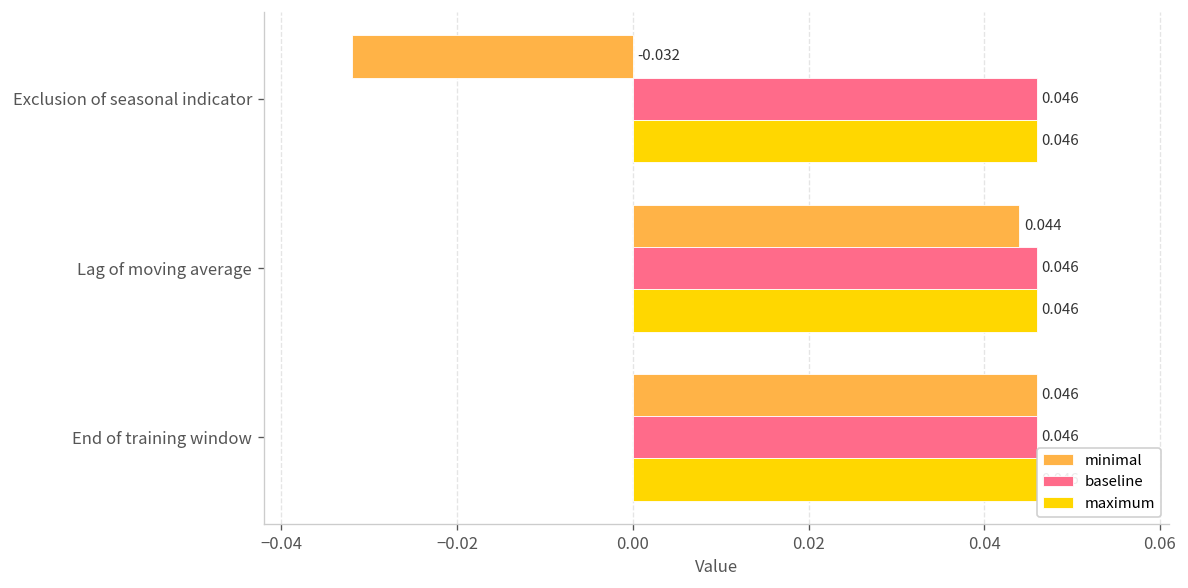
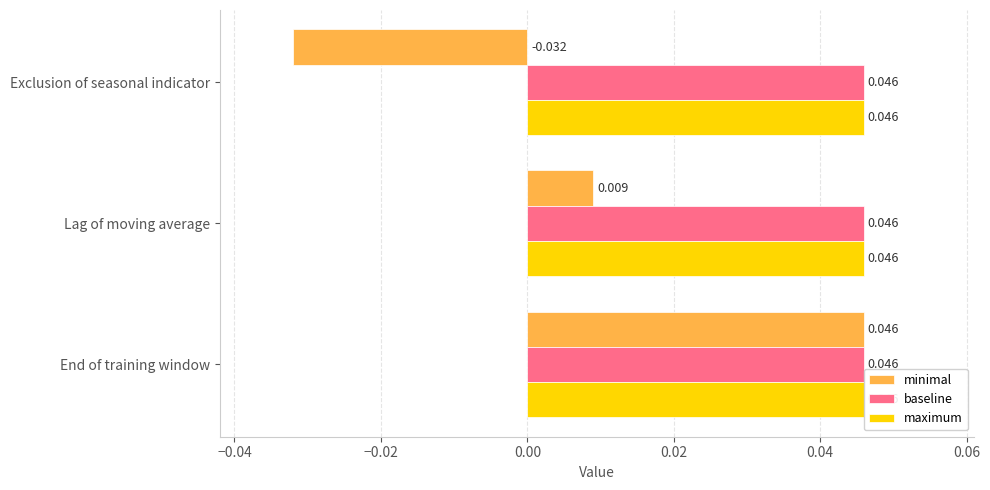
minimal, Lag of moving average: 0.044 -> 0.009
